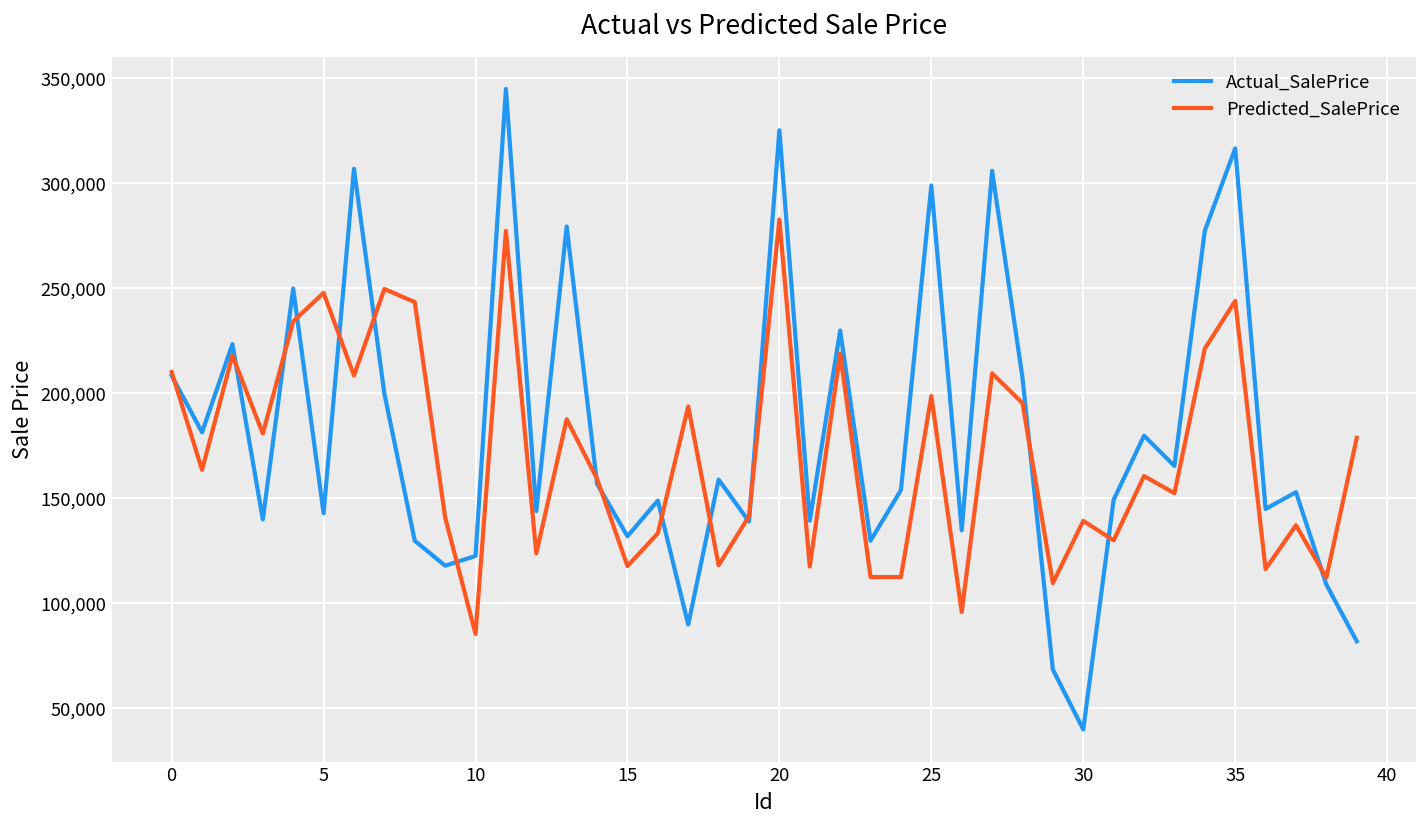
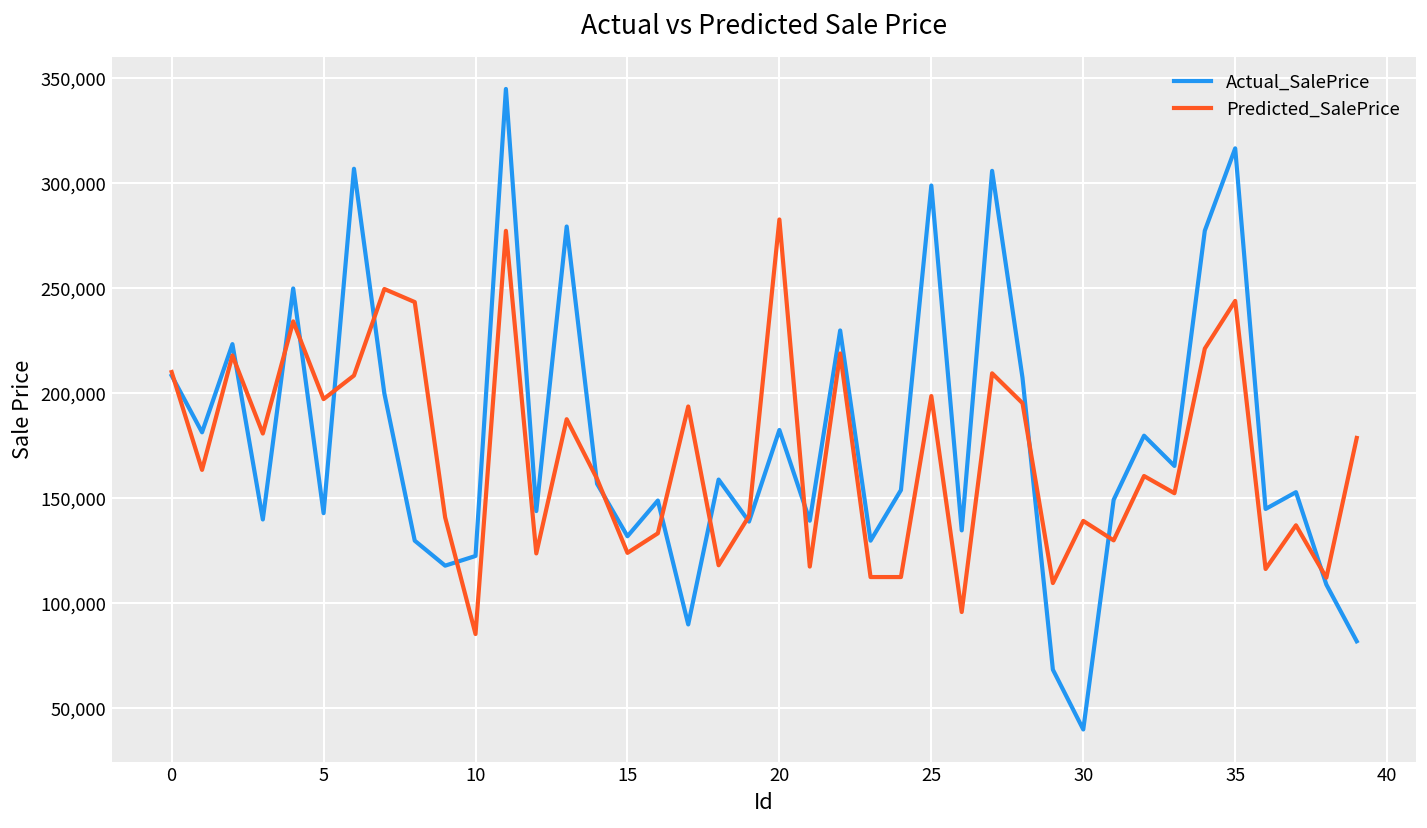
Predicted_SalePrice, 5: 248,000 -> 197,000
Predicted_SalePrice, 15: 118,000 -> 124,000
Actual_SalePrice, 20: 325,000 -> 183,000
